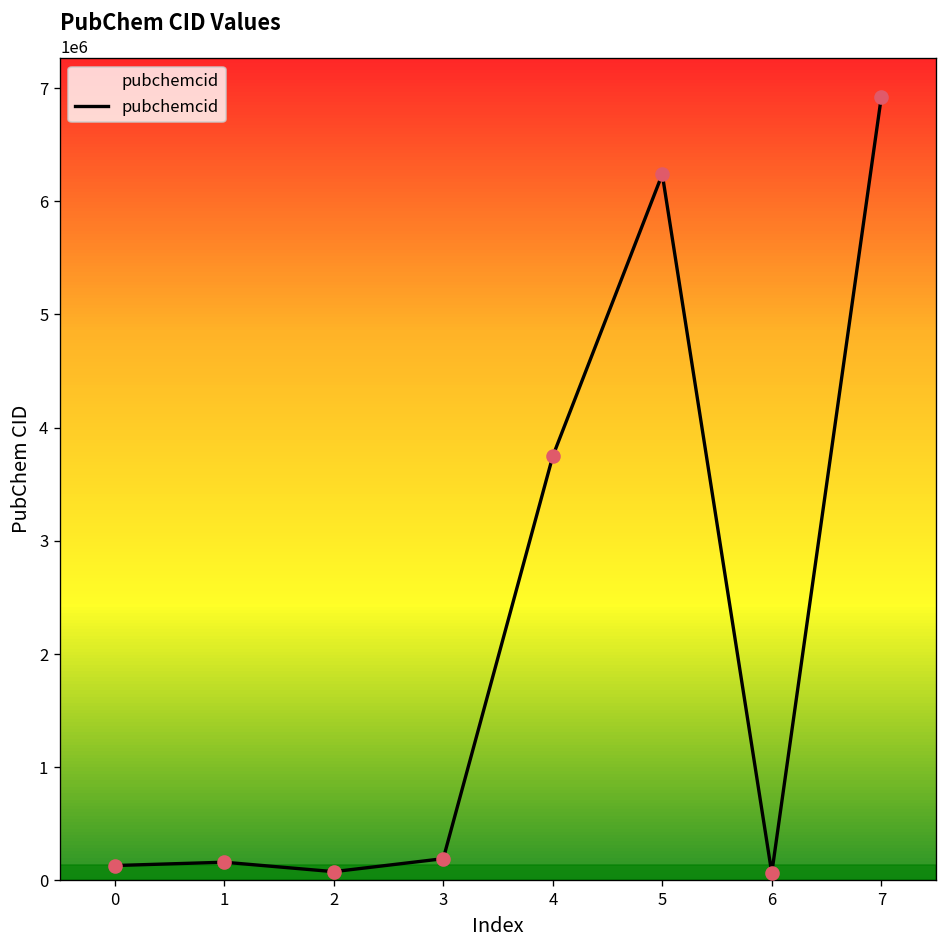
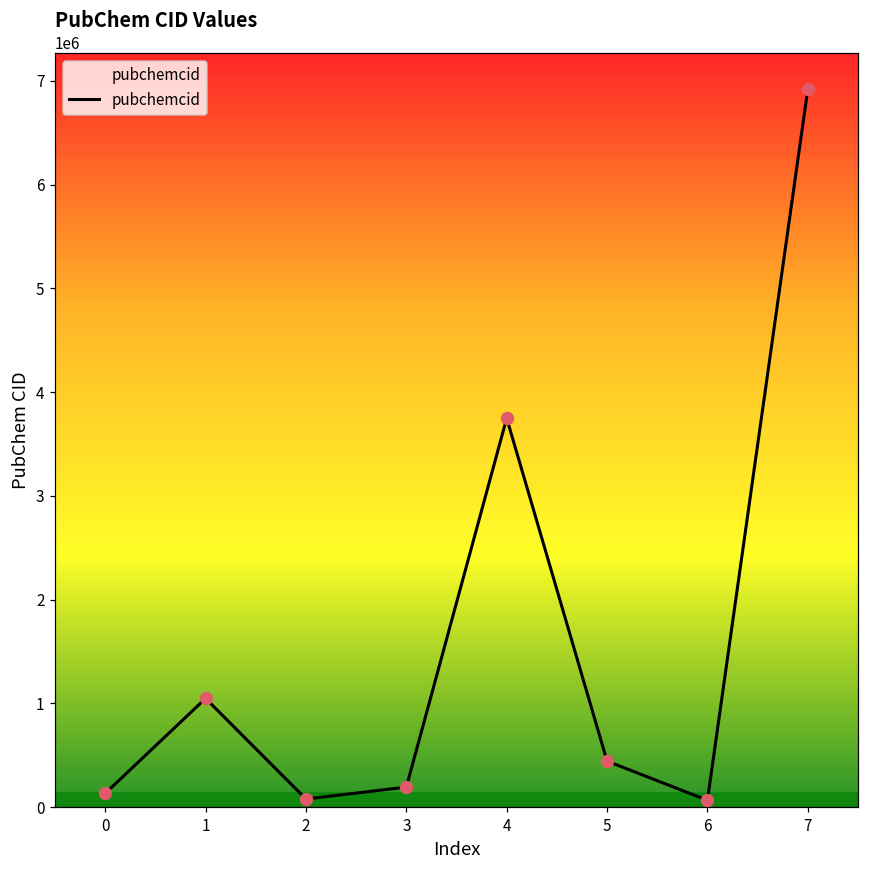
1: 200000 -> 1000000
5: 6200000 -> 400000
